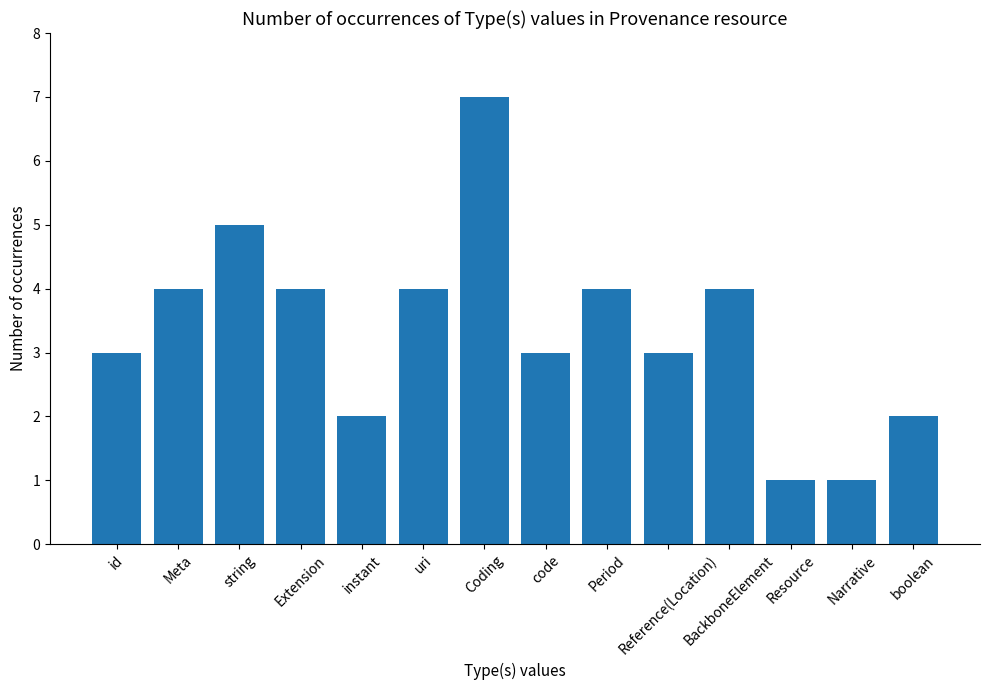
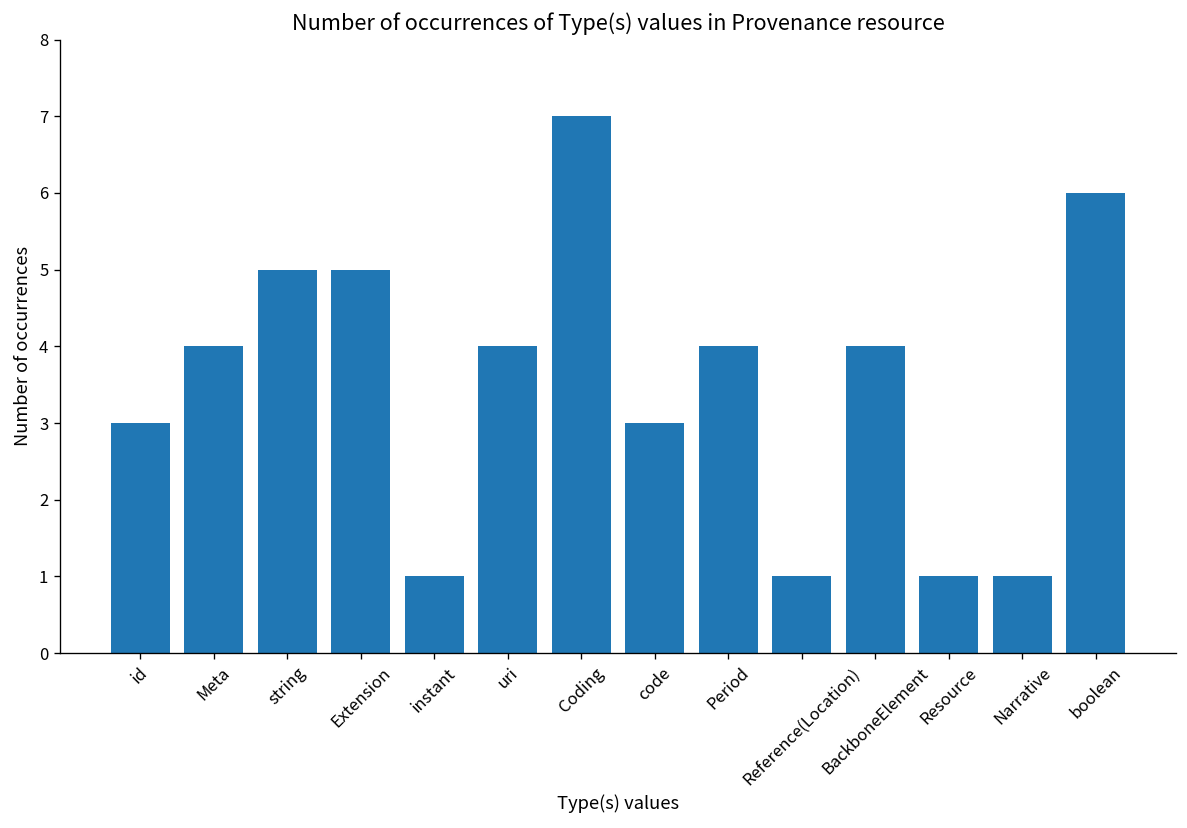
Extension: 4 -> 5
instant: 2 -> 1
Reference(Location): 3 -> 1
boolean: 2 -> 6
